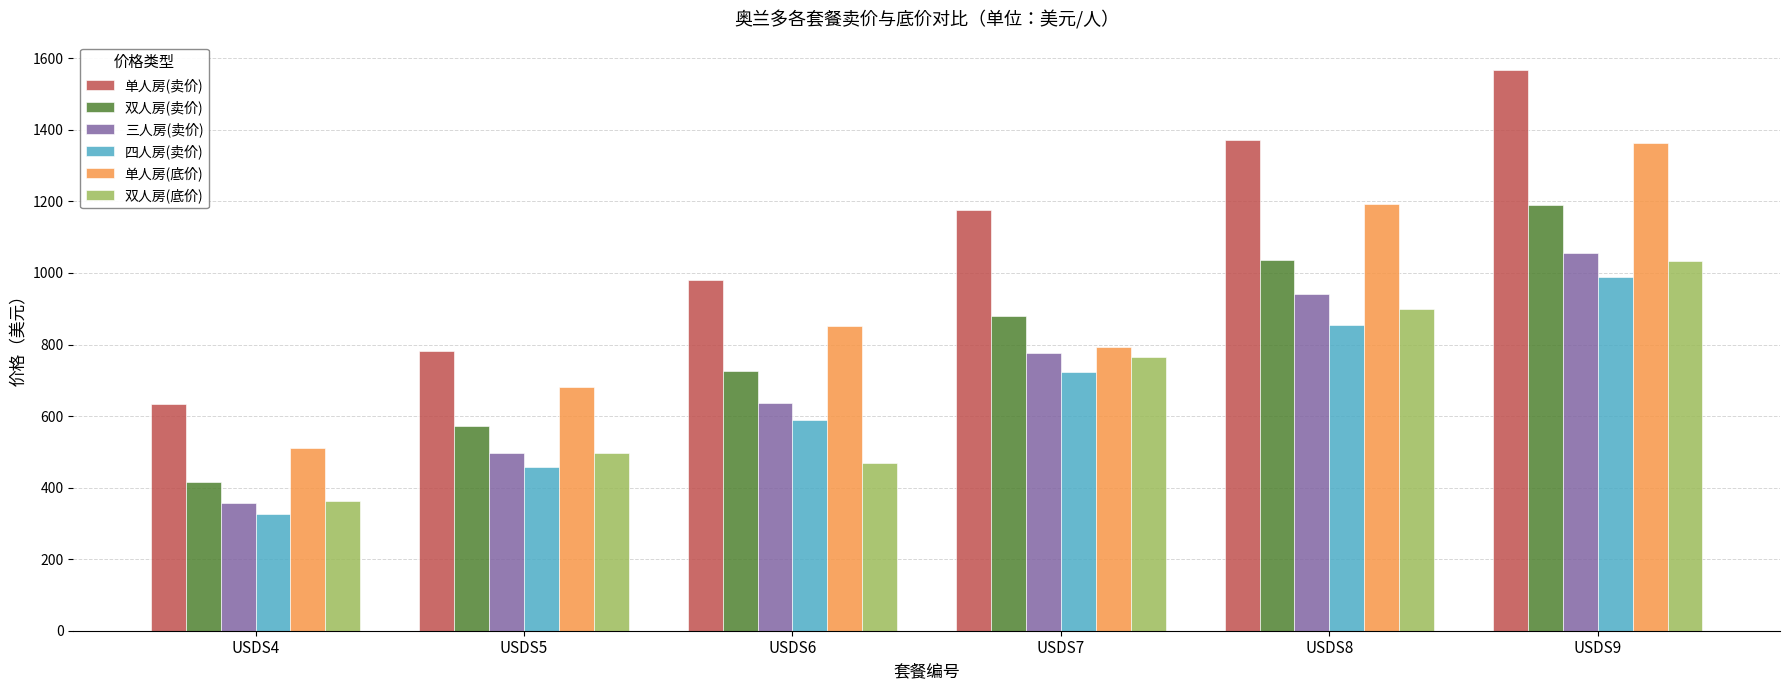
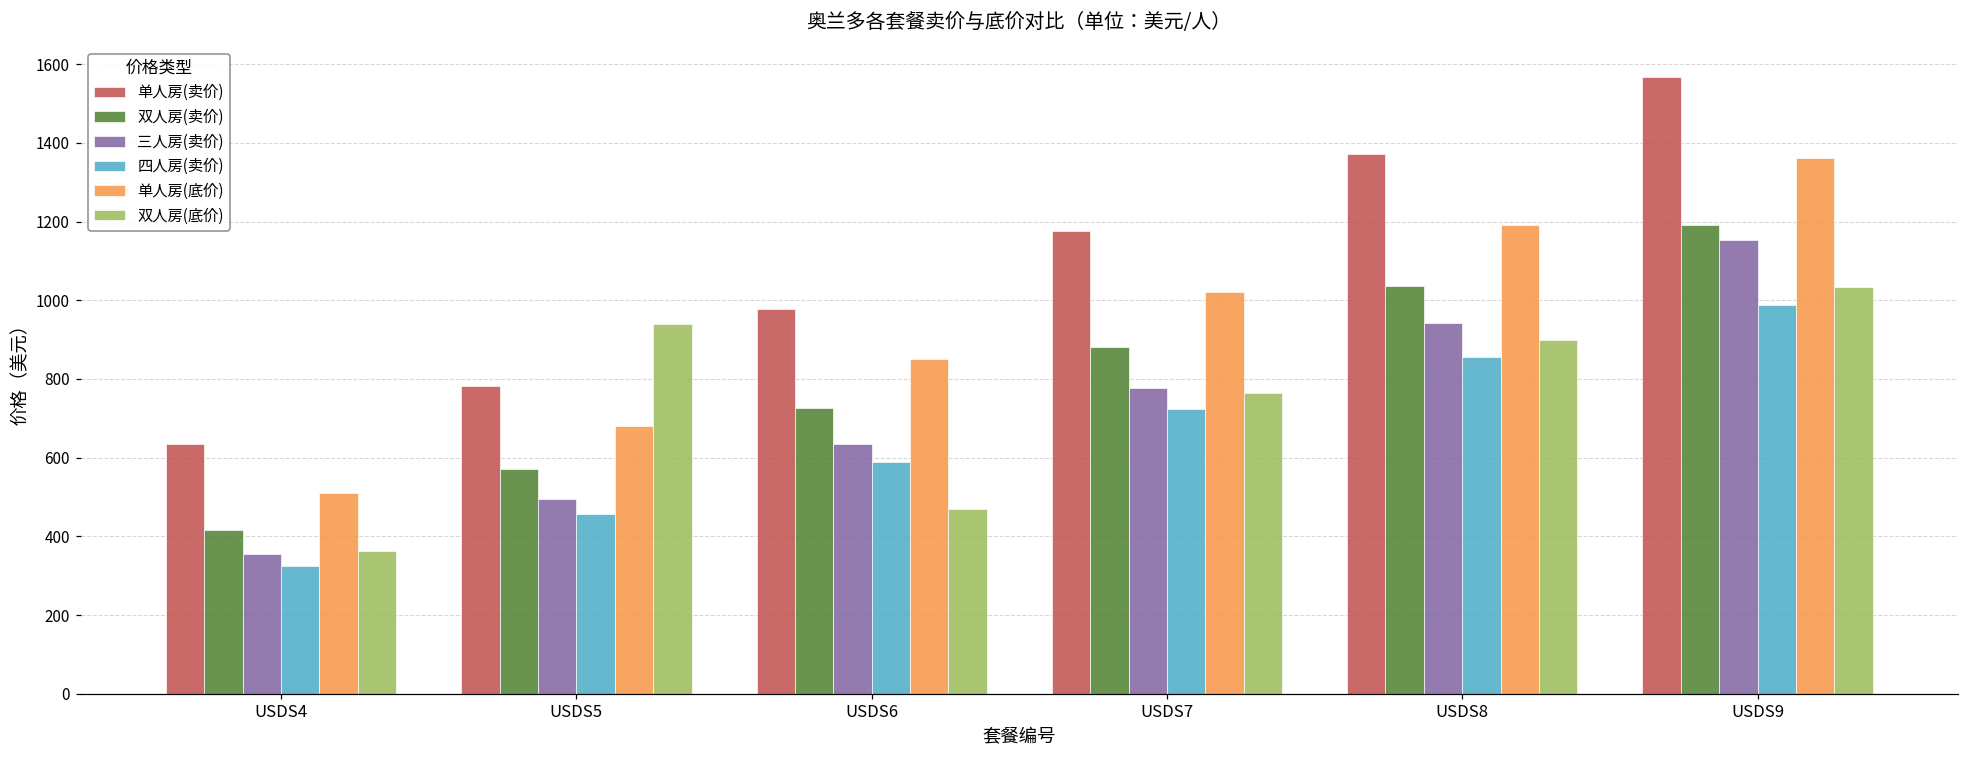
双人房(底价), USDS5: 500 -> 940
单人房(底价), USDS7: 790 -> 1020
三人房(卖价), USDS9: 1060 -> 1150
